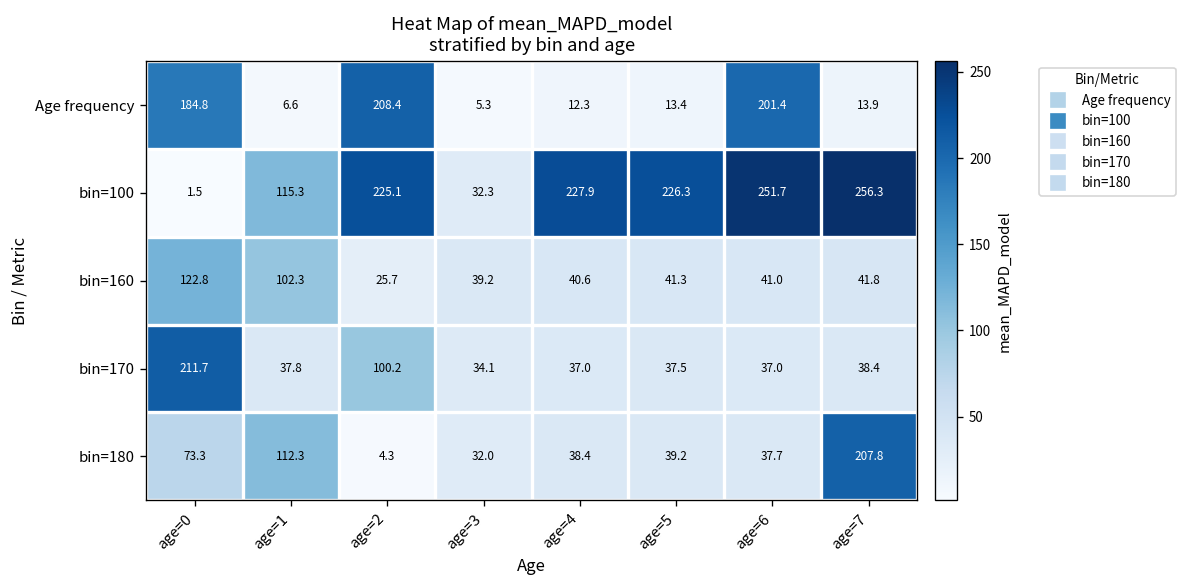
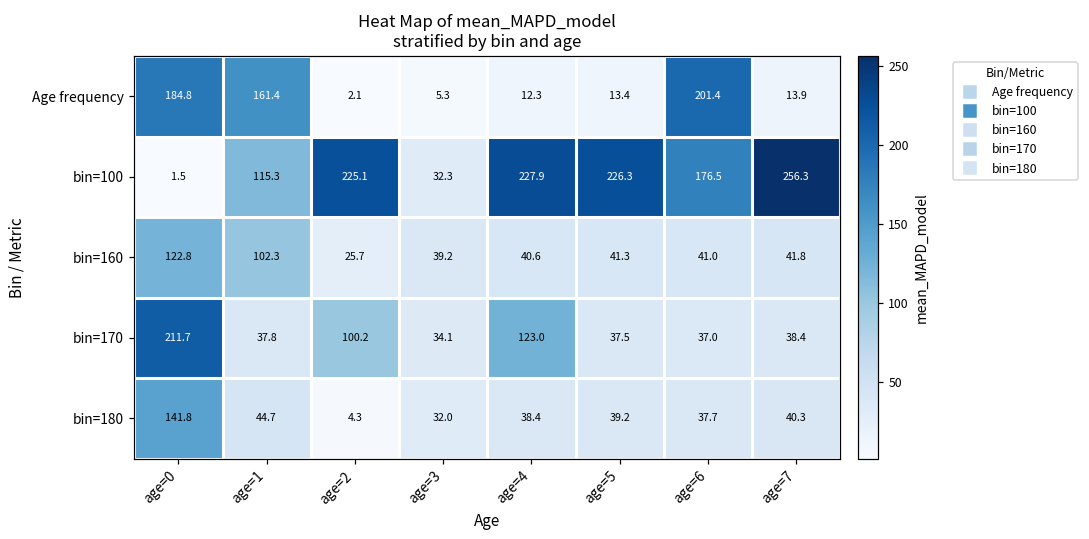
Age frequency, age=1: 6.6 -> 161.4
Age frequency, age=2: 208.4 -> 2.1
bin=100, age=6: 251.7 -> 176.5
bin=170, age=4: 37.0 -> 123.0
bin=180, age=0: 73.3 -> 141.8
bin=180, age=1: 112.3 -> 44.7
bin=180, age=7: 207.8 -> 40.3
